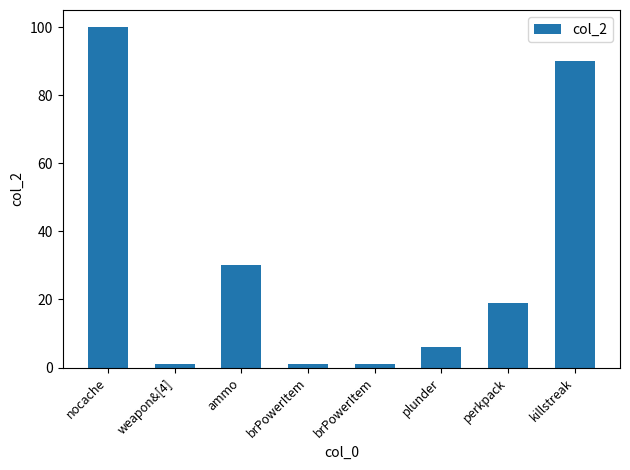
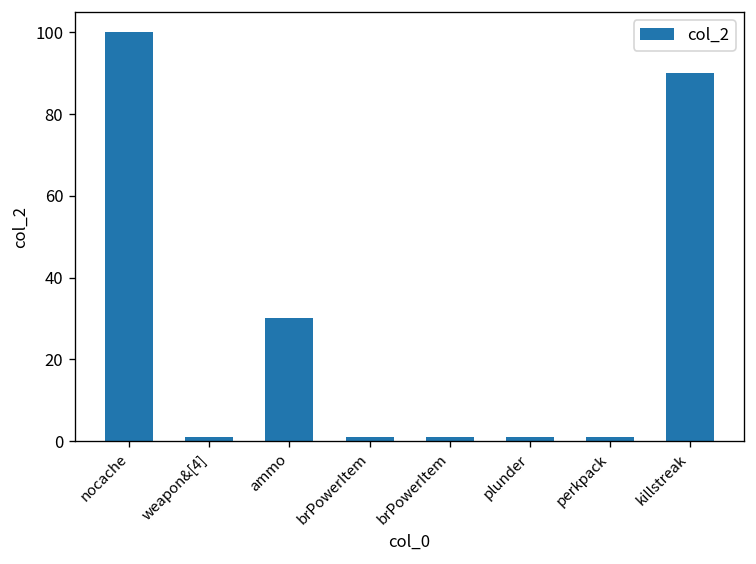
plunder: 6 -> 1
perkpack: 19 -> 1
